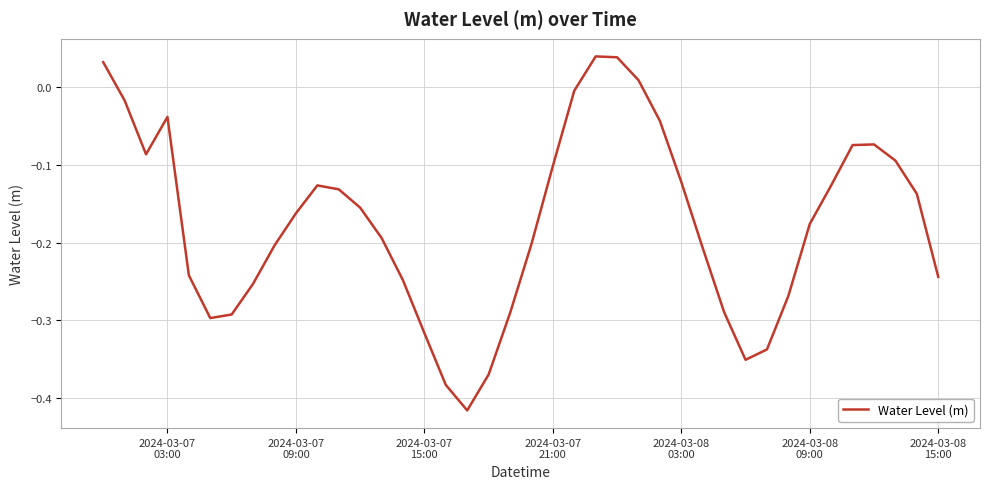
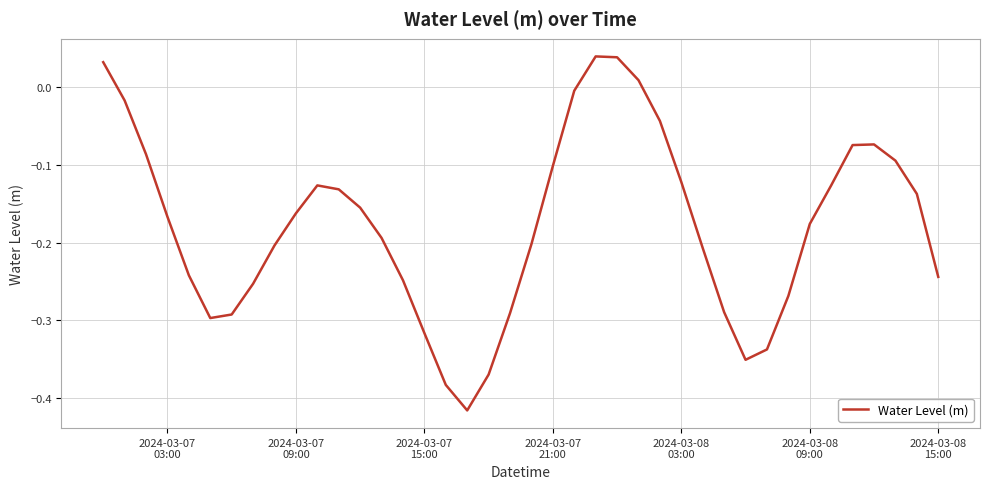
2024-03-07 03:00: -0.04 -> -0.17
